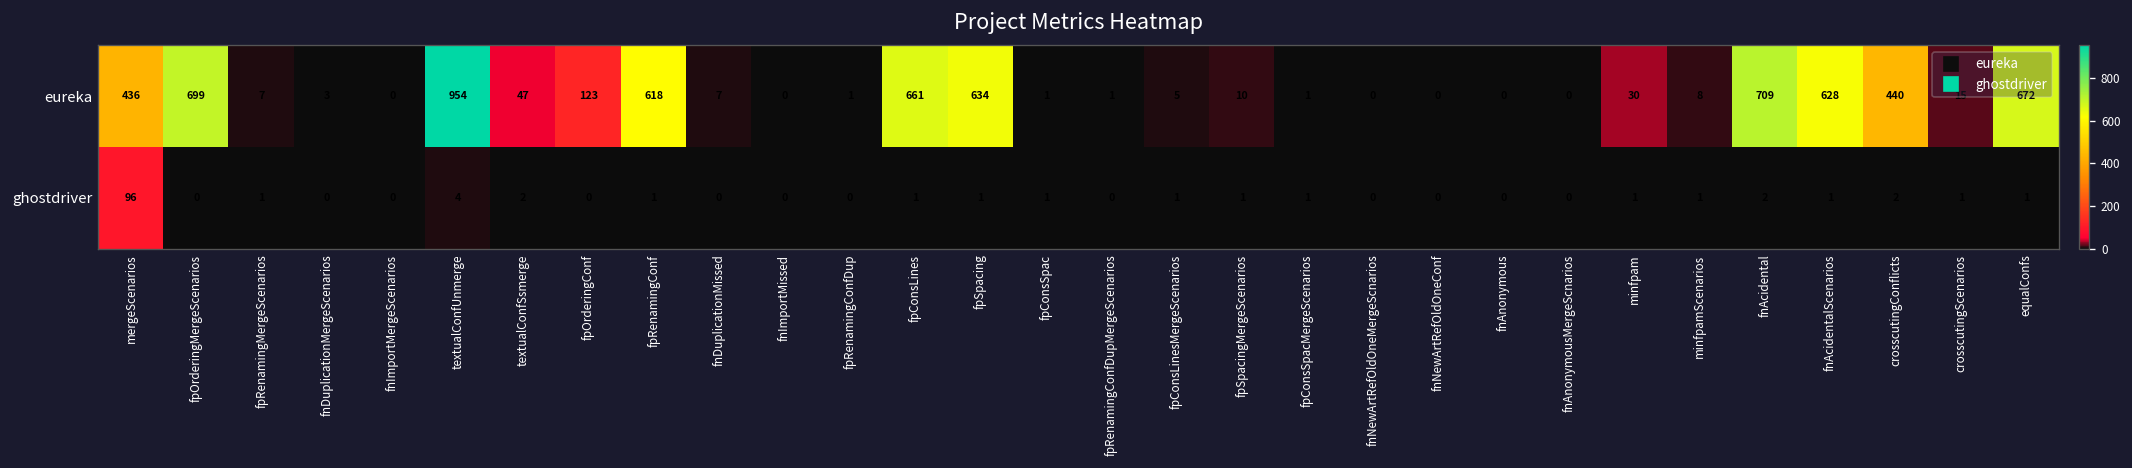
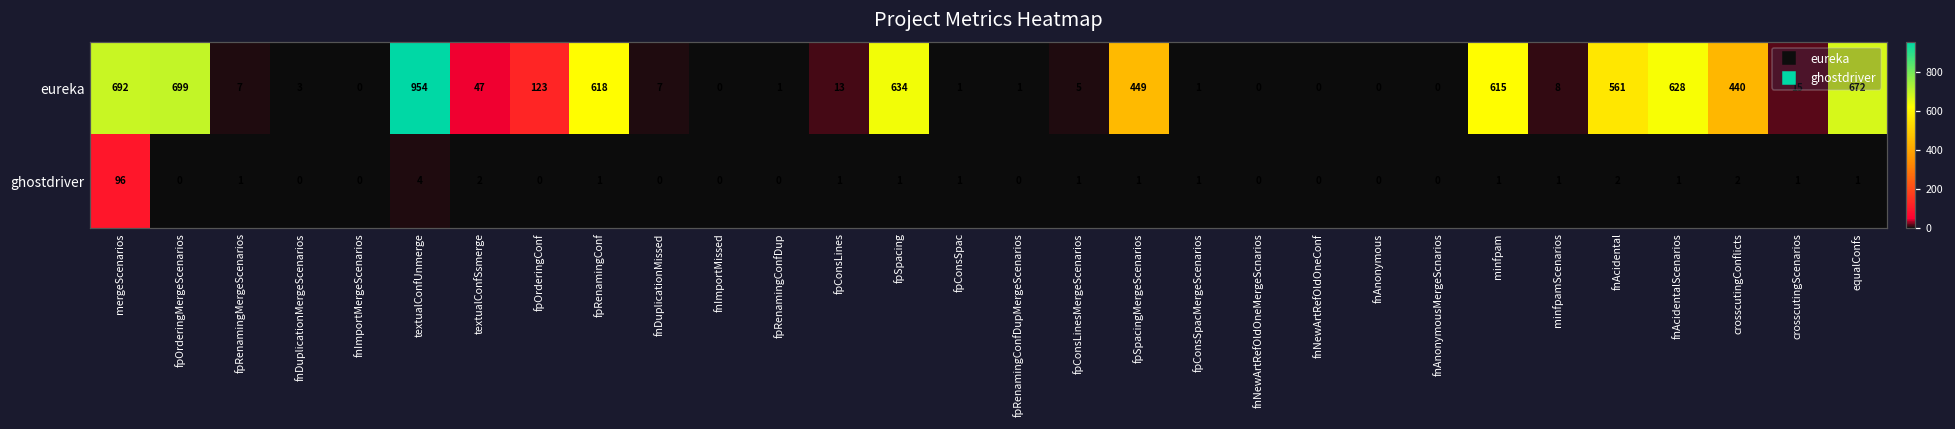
eureka, mergeScenarios: 436 -> 692
eureka, fpConsLines: 661 -> 13
eureka, fpSpacingMergeScenarios: 10 -> 449
eureka, minfpam: 30 -> 615
eureka, fnAcidental: 709 -> 561
